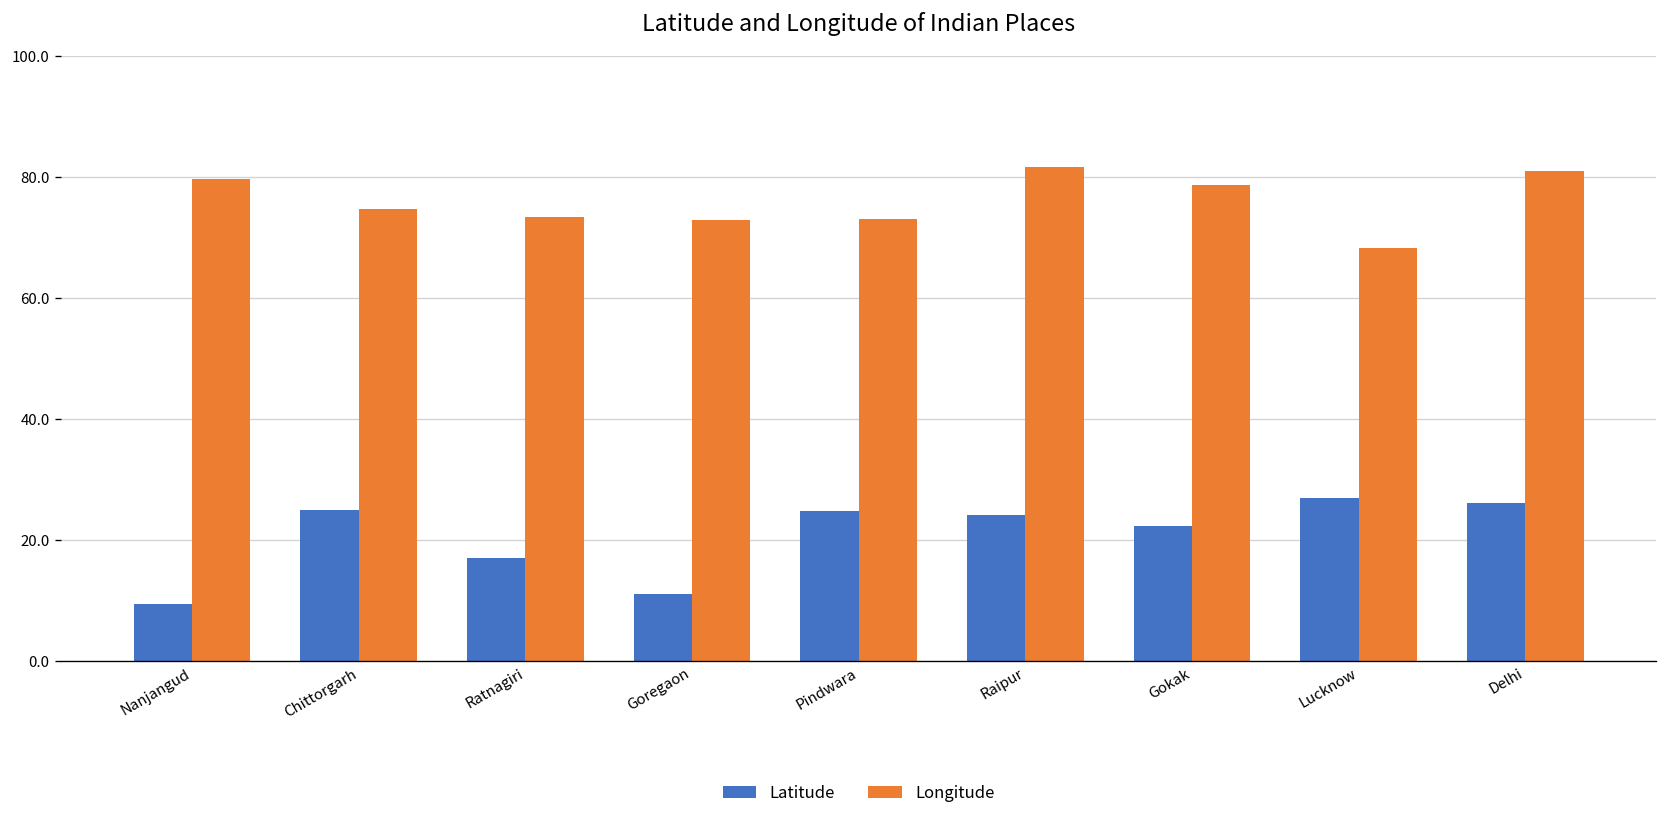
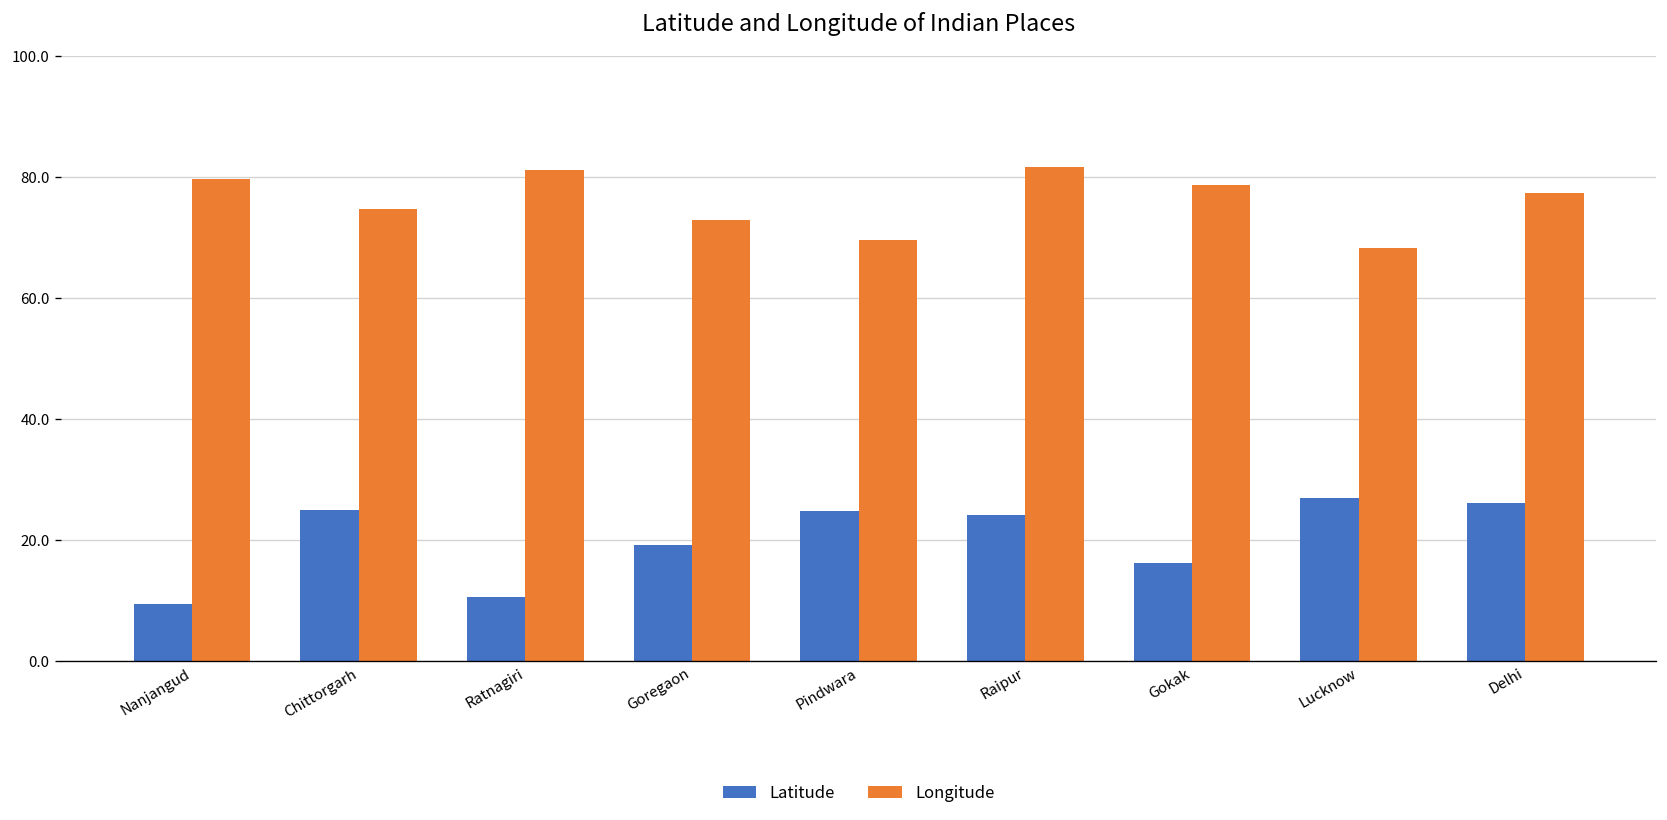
Latitude, Ratnagiri: 17 -> 11
Longitude, Ratnagiri: 73 -> 81
Latitude, Goregaon: 11 -> 19
Longitude, Pindwara: 73 -> 70
Latitude, Gokak: 22 -> 16
Longitude, Delhi: 81 -> 77
